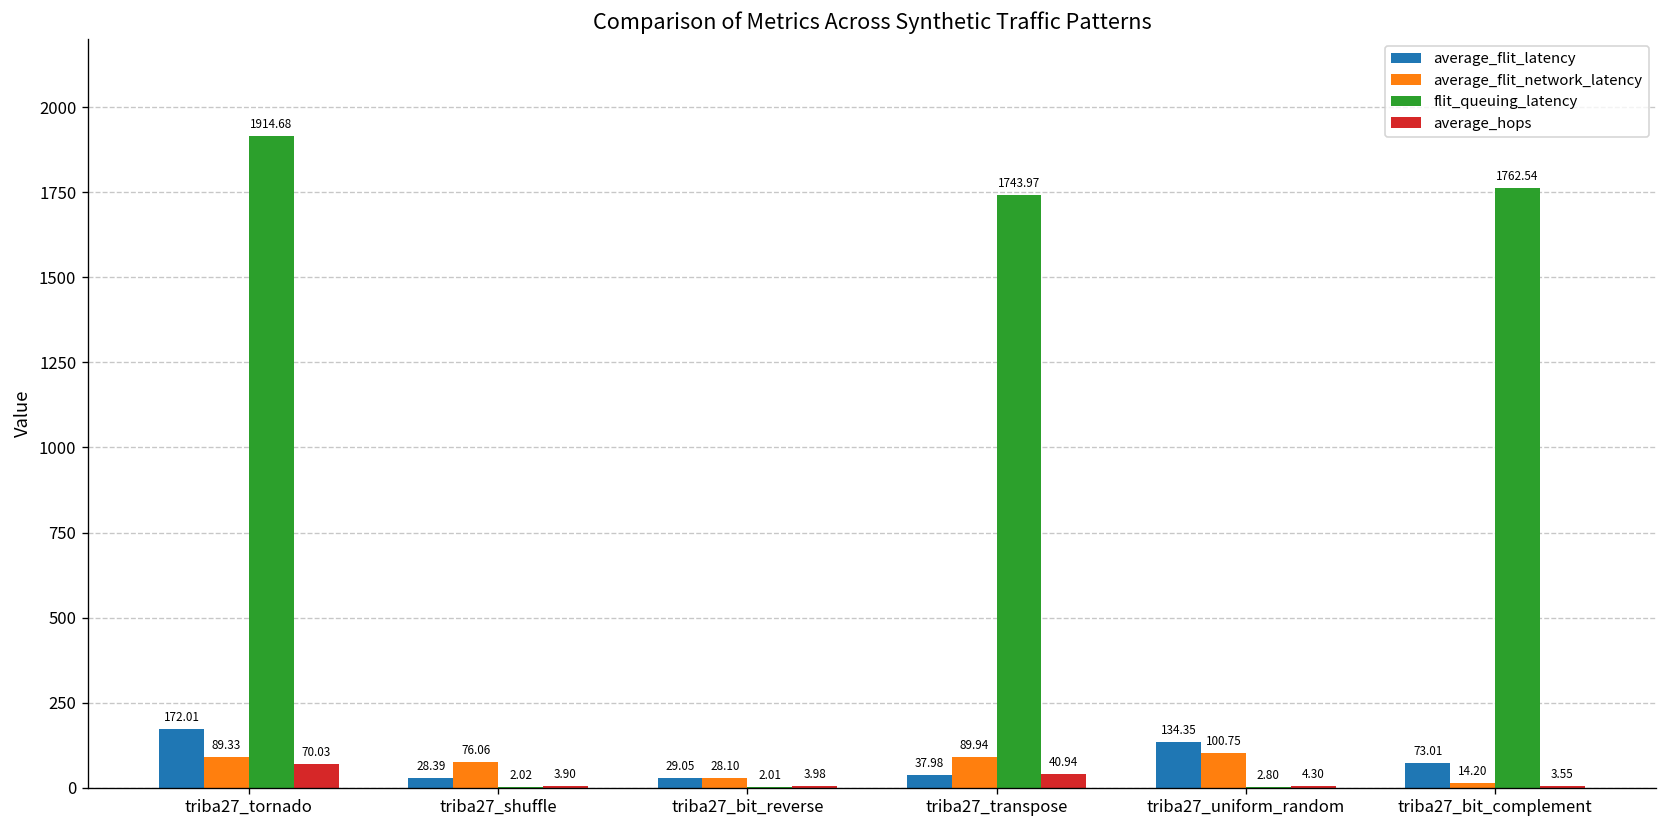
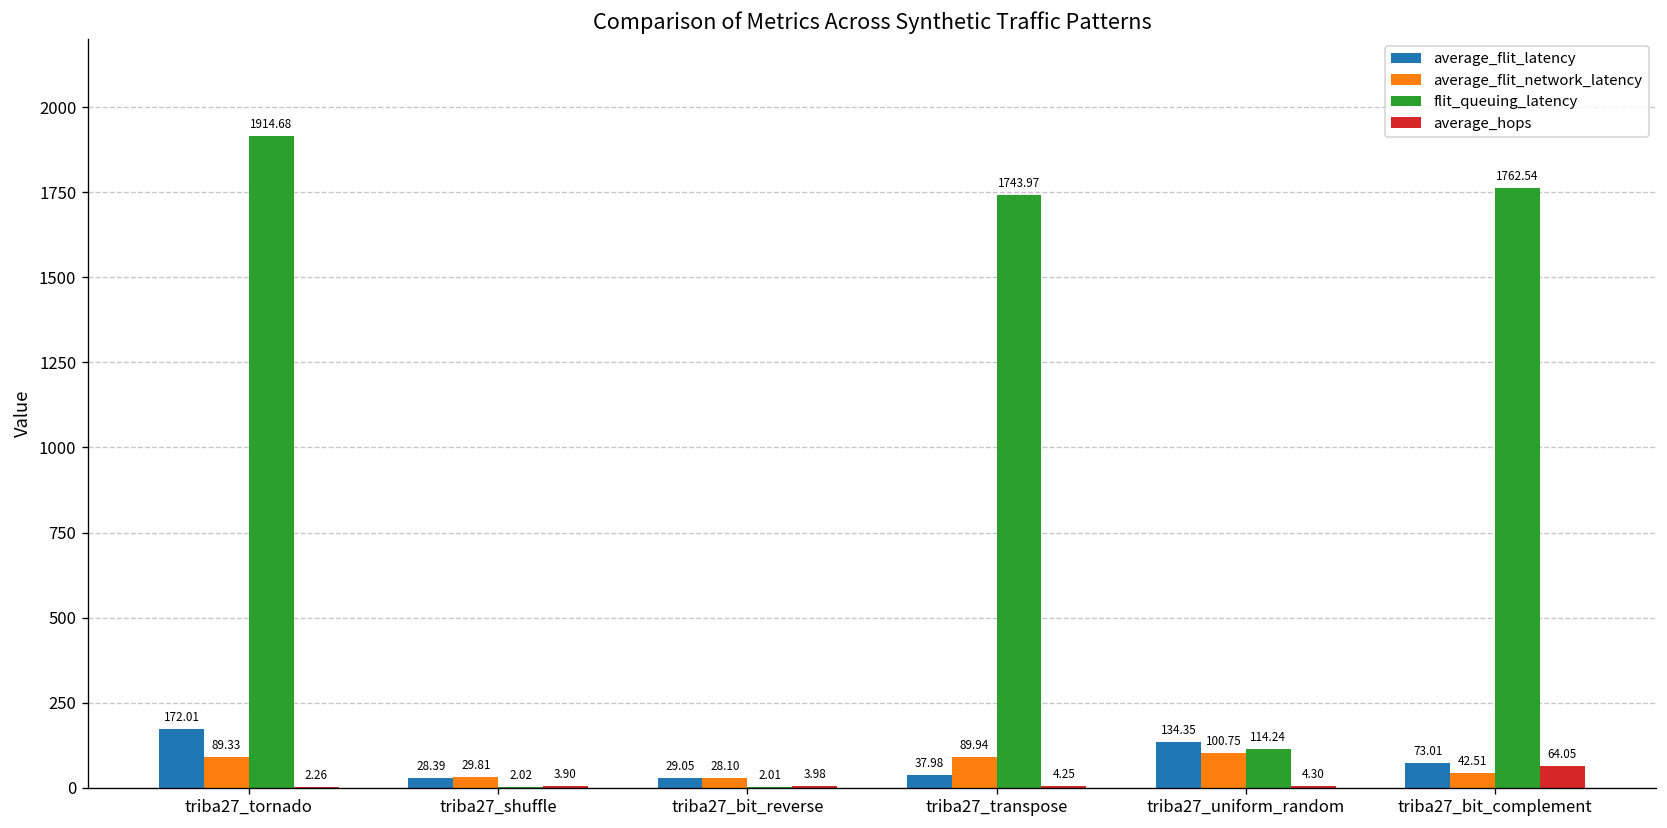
average_hops, triba27_tornado: 70.03 -> 2.26
average_flit_network_latency, triba27_shuffle: 76.06 -> 29.81
average_hops, triba27_transpose: 40.94 -> 4.25
flit_queuing_latency, triba27_uniform_random: 2.80 -> 114.24
average_flit_network_latency, triba27_bit_complement: 14.20 -> 42.51
average_hops, triba27_bit_complement: 3.55 -> 64.05
